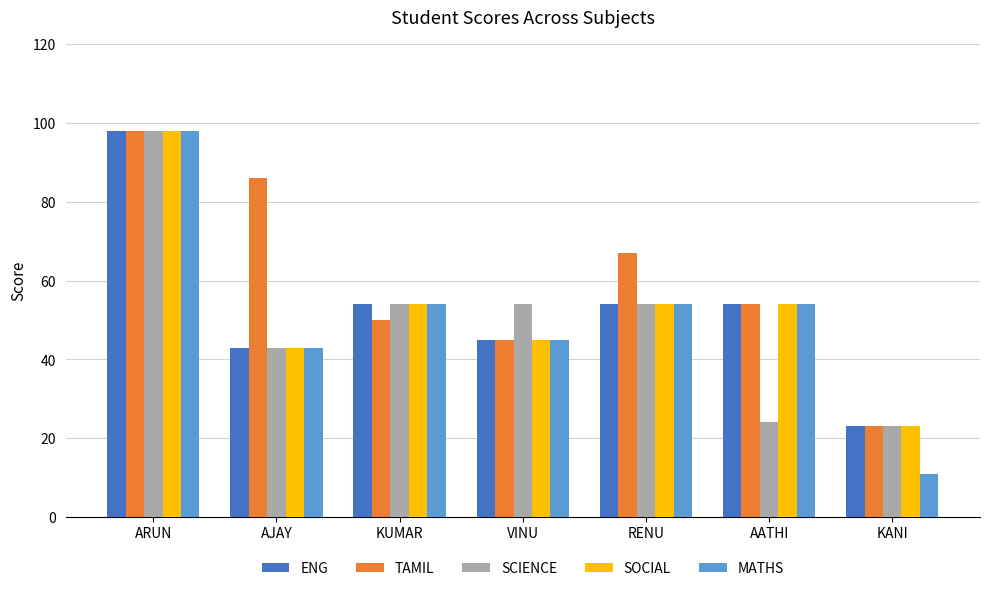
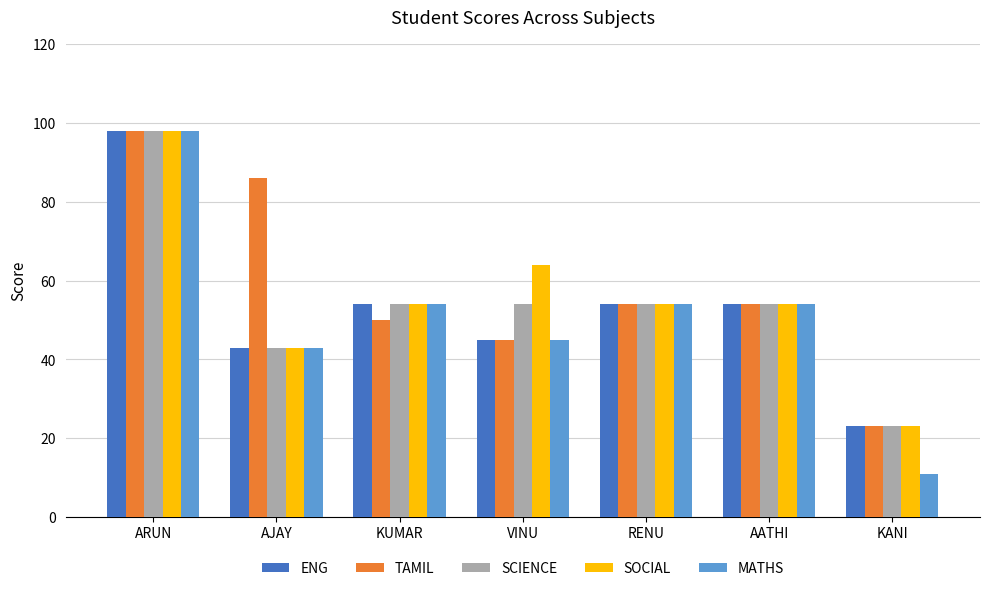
SOCIAL, VINU: 45 -> 64
TAMIL, RENU: 67 -> 54
SCIENCE, AATHI: 24 -> 54
